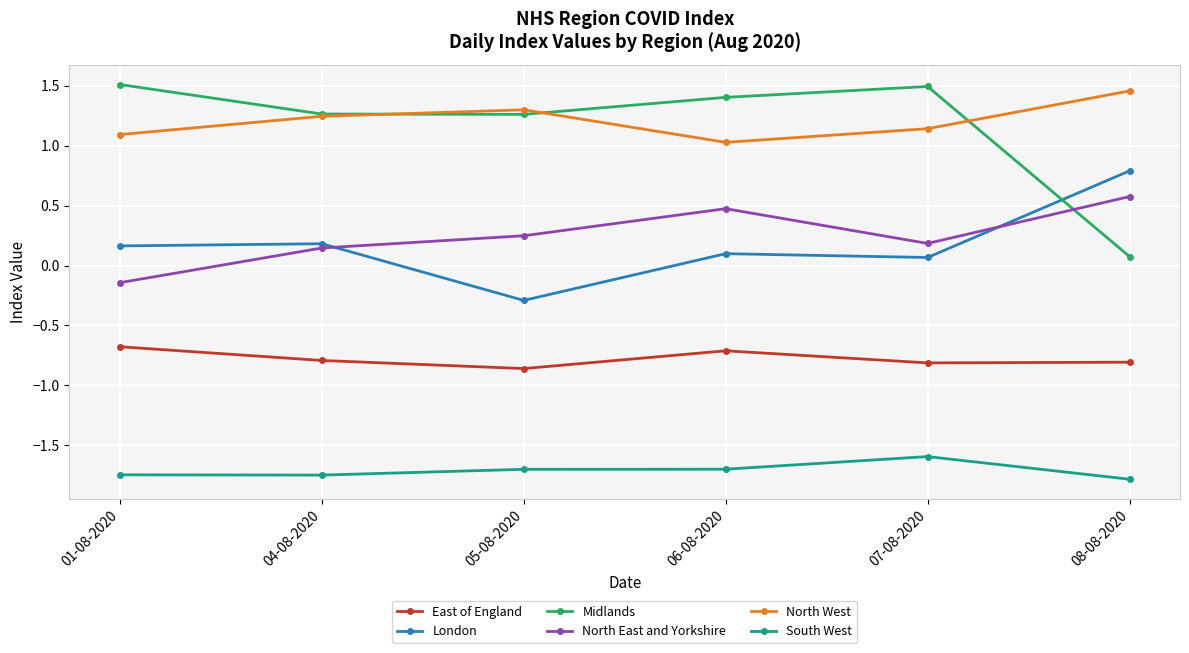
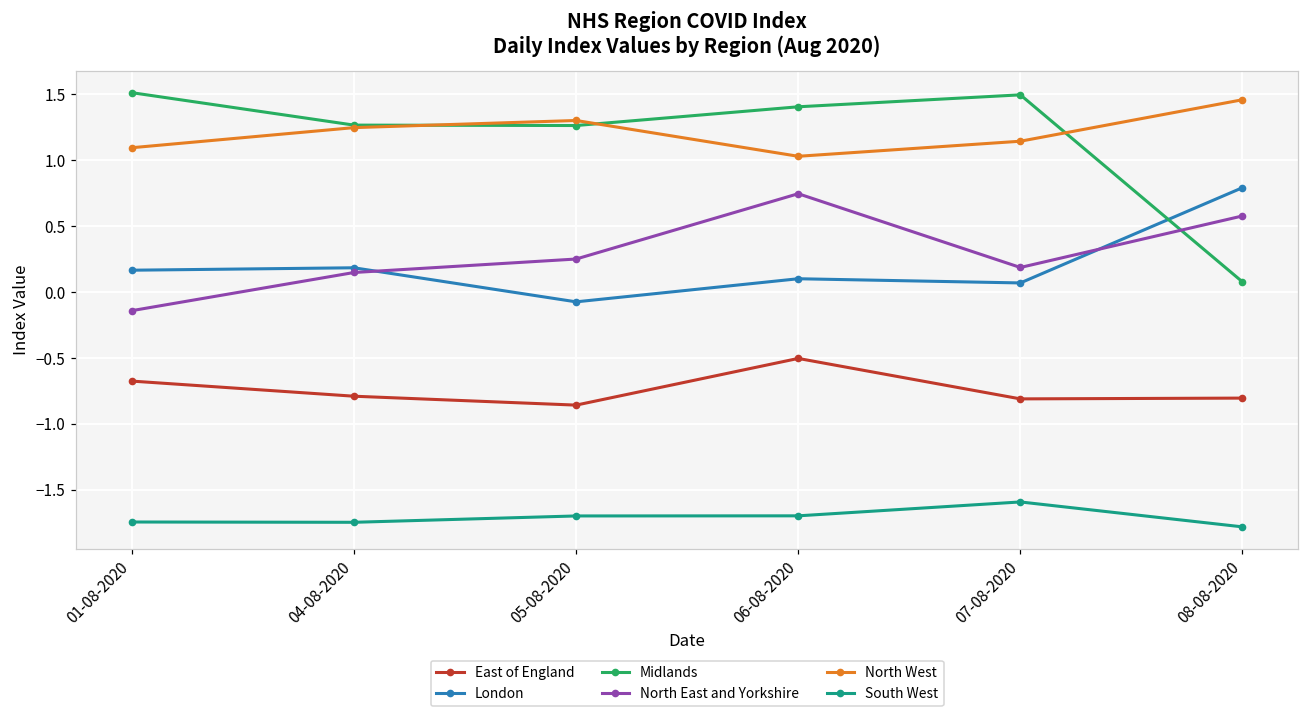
London, 05-08-2020: -0.29 -> -0.08
East of England, 06-08-2020: -0.71 -> -0.51
North East and Yorkshire, 06-08-2020: 0.47 -> 0.74
